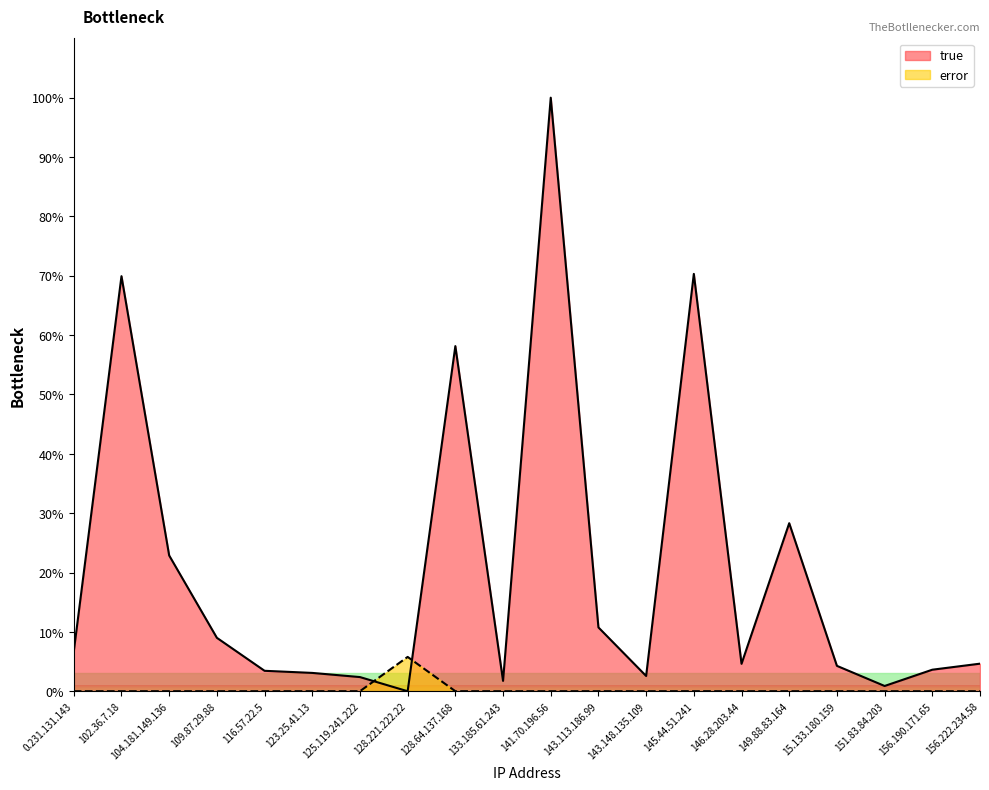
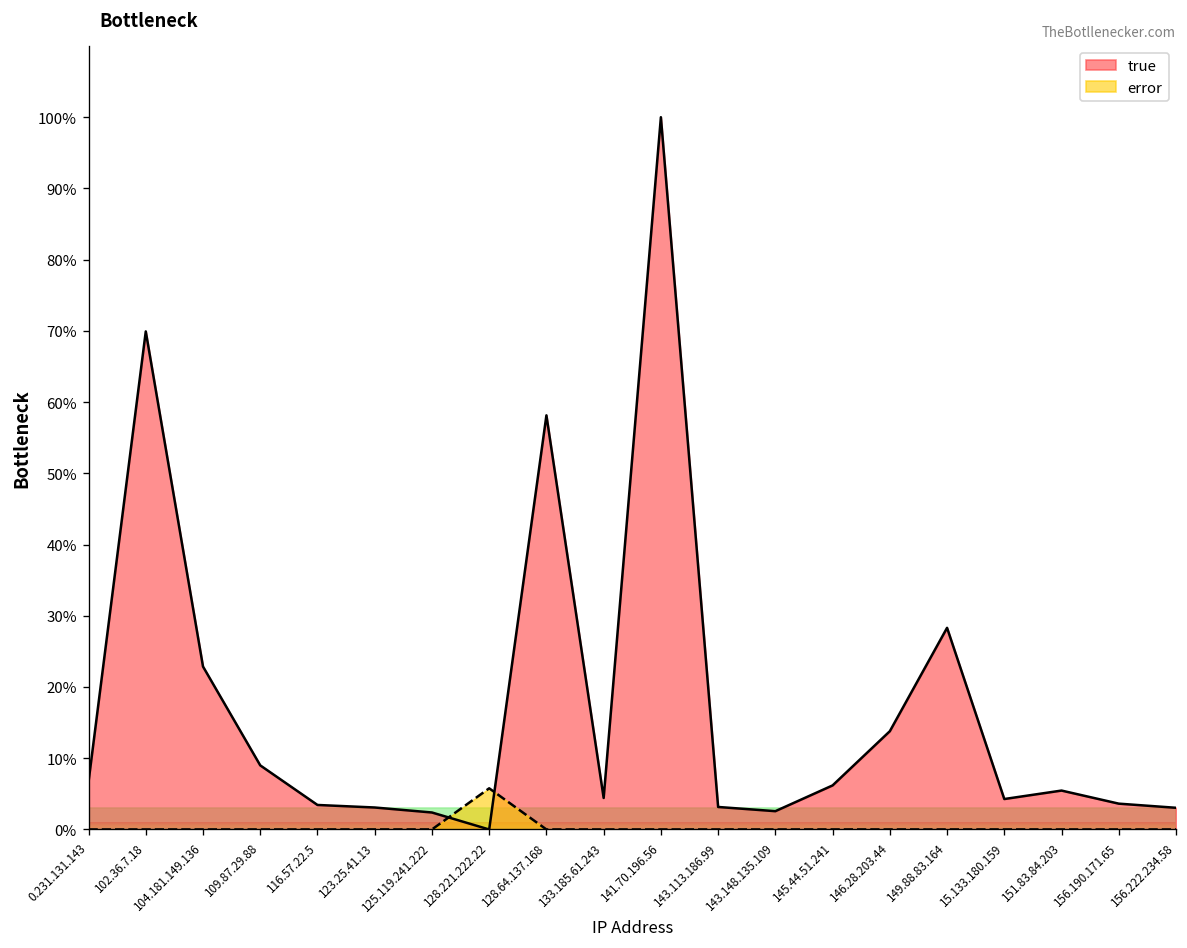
true, 133.185.61.243: 2% -> 4%
true, 143.113.186.99: 11% -> 3%
true, 145.44.51.241: 70% -> 6%
true, 146.28.203.44: 5% -> 14%
true, 151.83.84.203: 1% -> 5%
true, 156.222.234.58: 5% -> 3%
